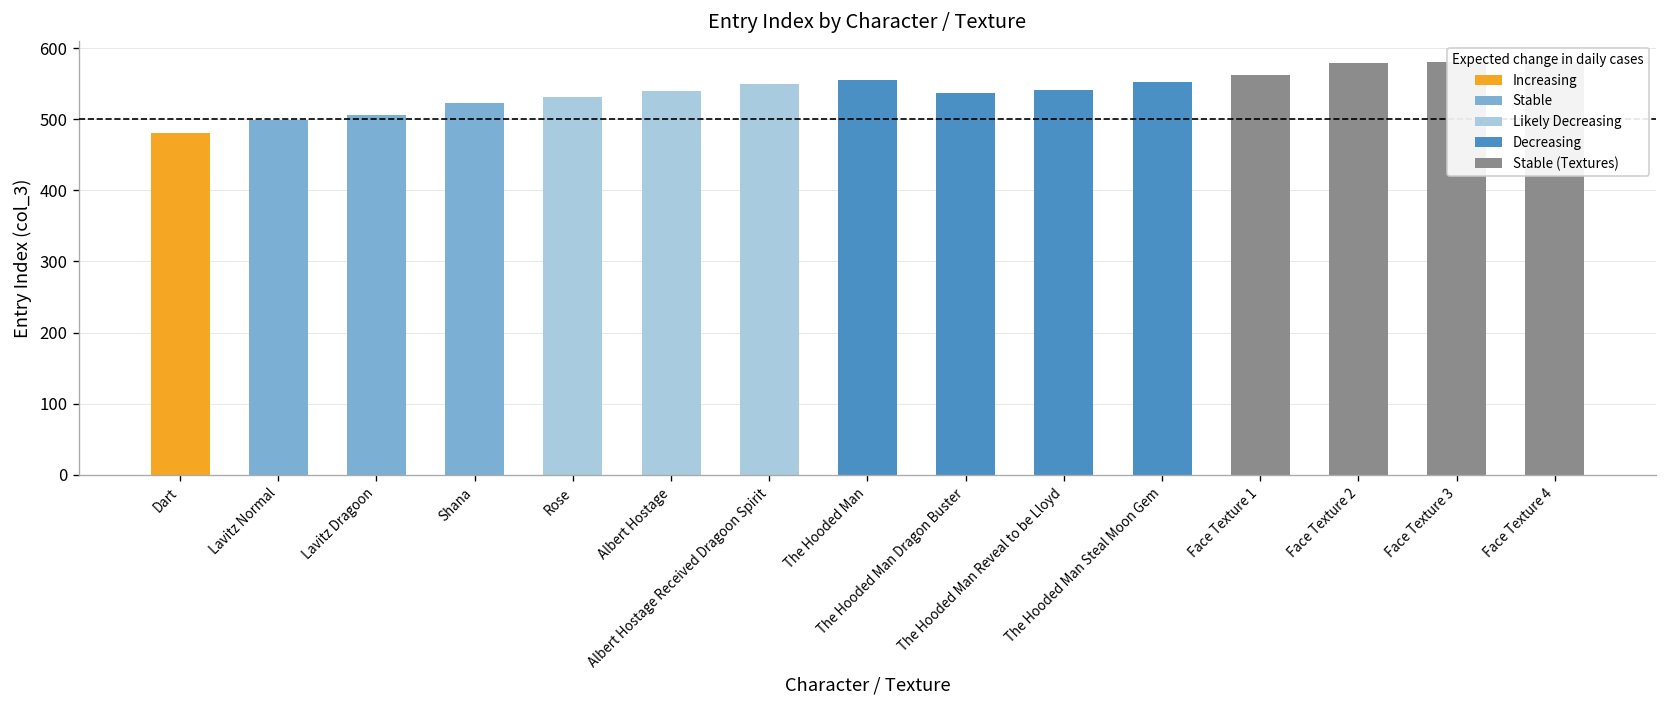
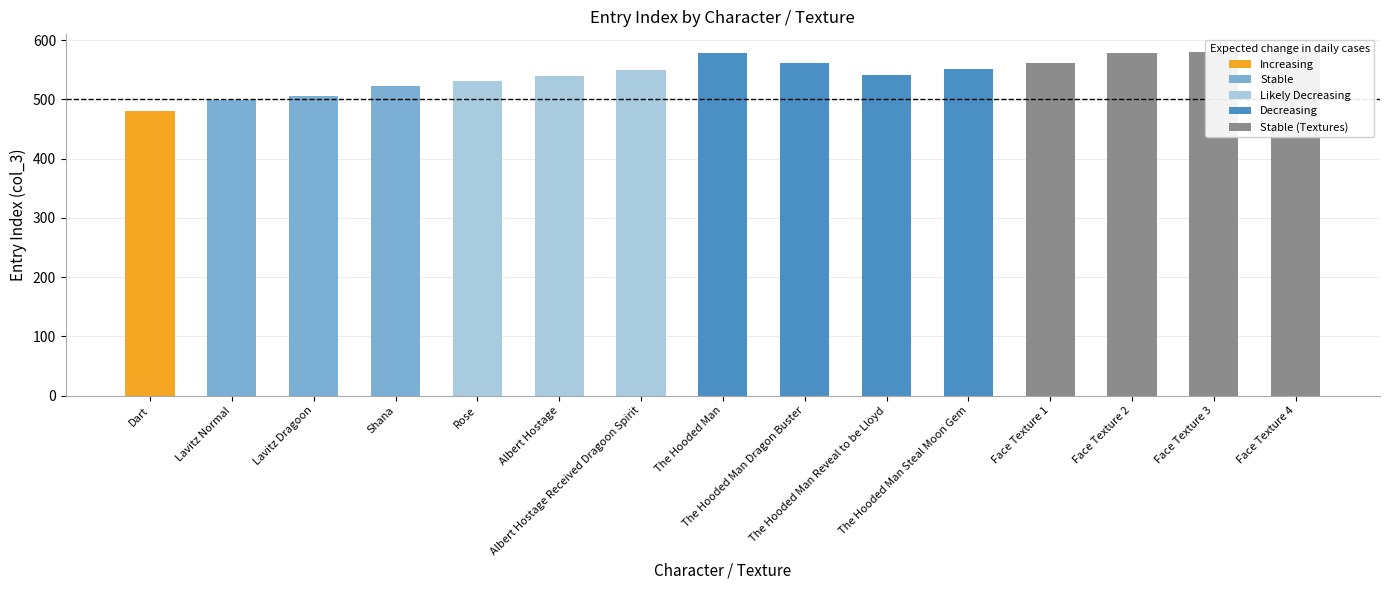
Decreasing, The Hooded Man: 560 -> 580
Decreasing, The Hooded Man Dragon Buster: 540 -> 560
